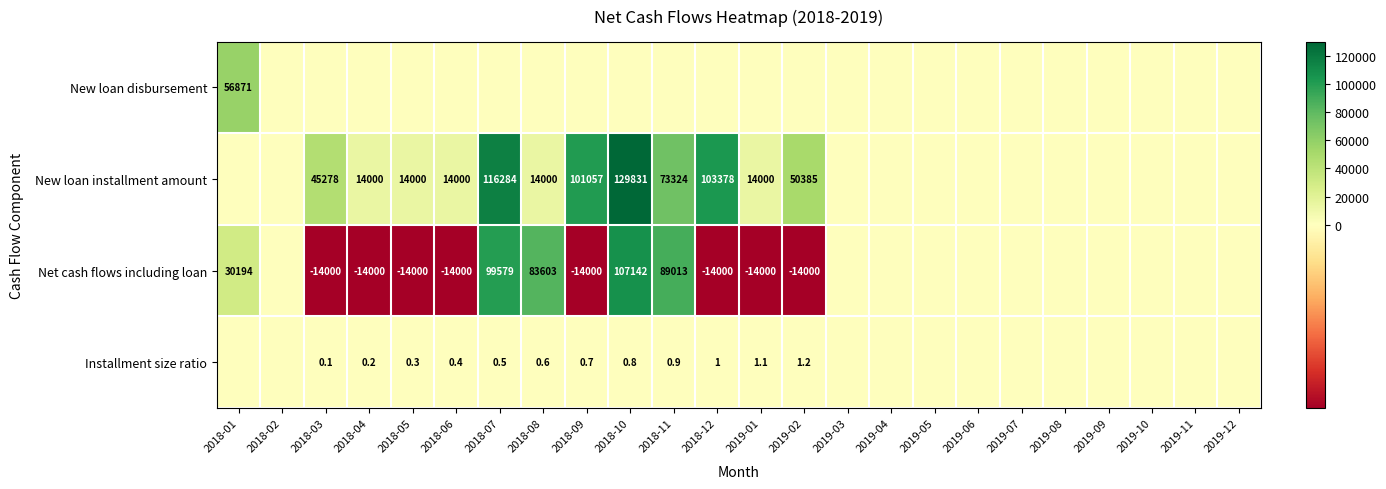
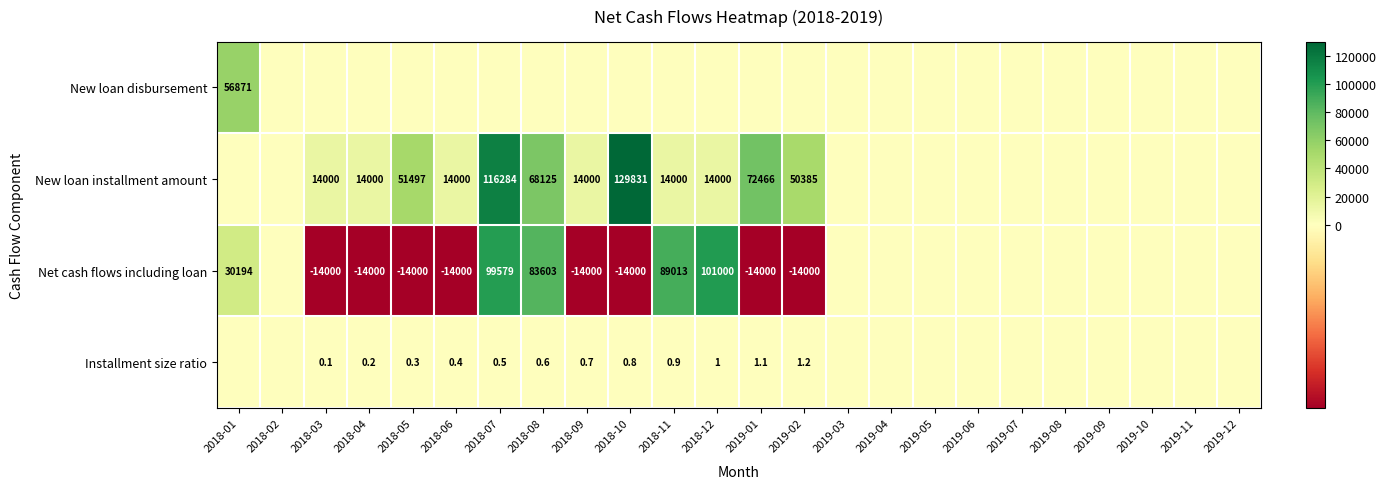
New loan installment amount, 2018-03: 45278 -> 14000
New loan installment amount, 2018-05: 14000 -> 51497
New loan installment amount, 2018-08: 14000 -> 68125
New loan installment amount, 2018-09: 101057 -> 14000
New loan installment amount, 2018-11: 73324 -> 14000
New loan installment amount, 2018-12: 103378 -> 14000
New loan installment amount, 2019-01: 14000 -> 72466
Net cash flows including loan, 2018-10: 107142 -> -14000
Net cash flows including loan, 2018-12: -14000 -> 101000
